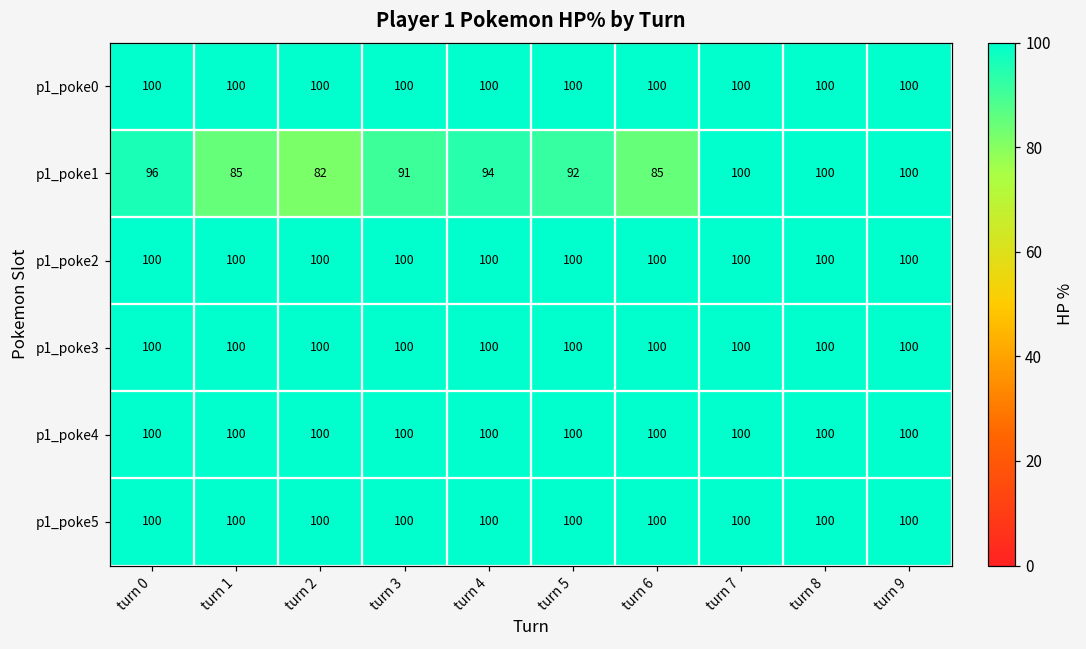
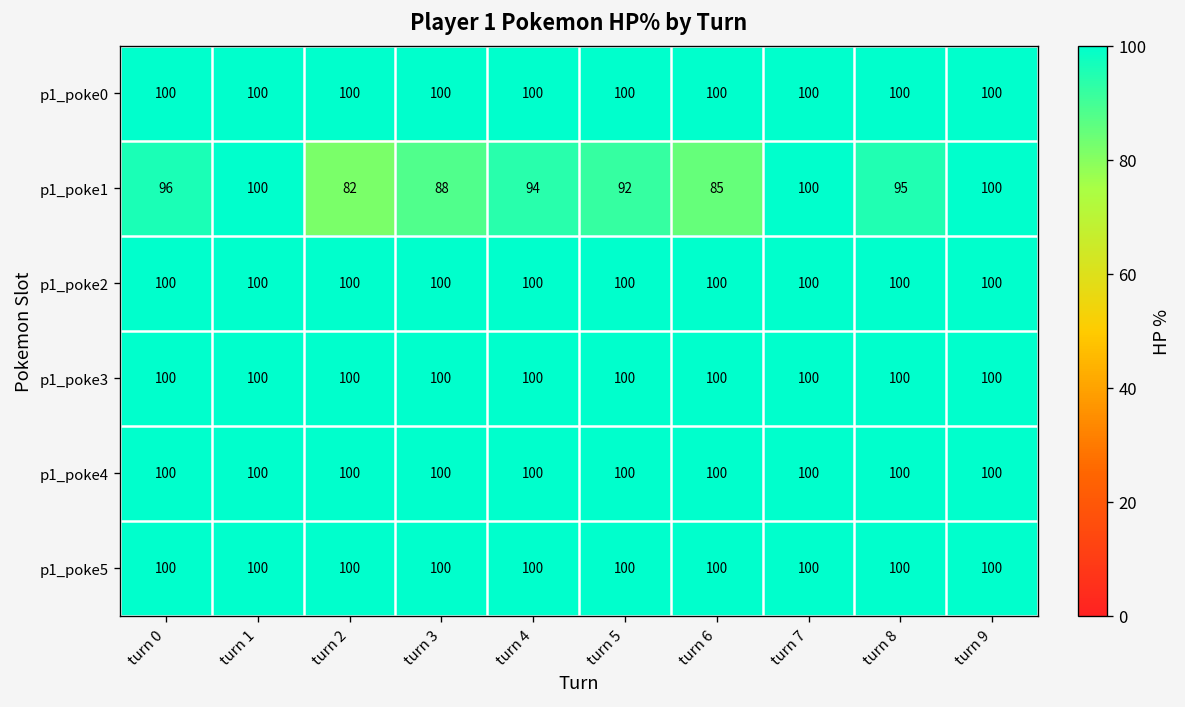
p1_poke1, turn 1: 85 -> 100
p1_poke1, turn 3: 91 -> 88
p1_poke1, turn 8: 100 -> 95
